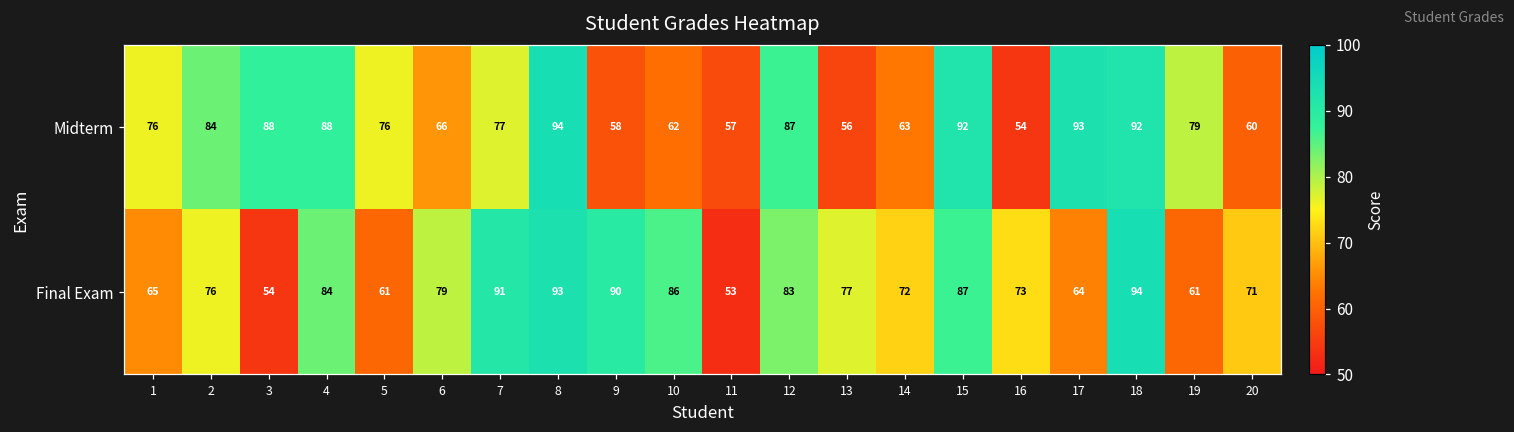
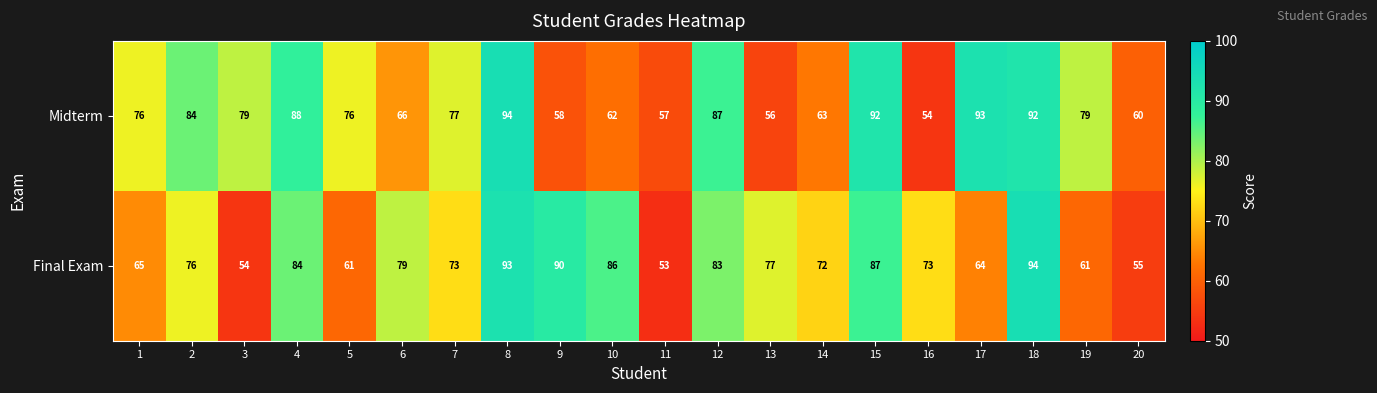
Midterm, 3: 88 -> 79
Final Exam, 7: 91 -> 73
Final Exam, 20: 71 -> 55
